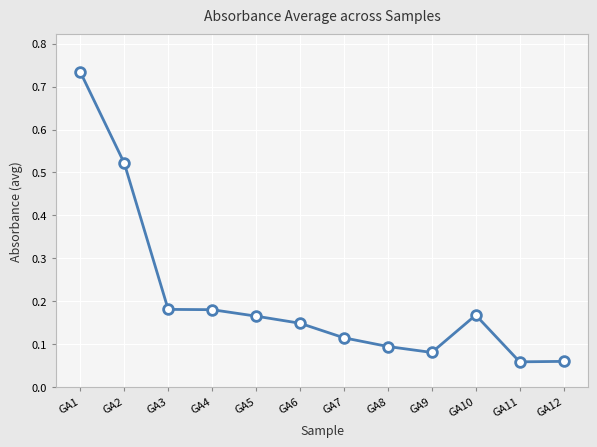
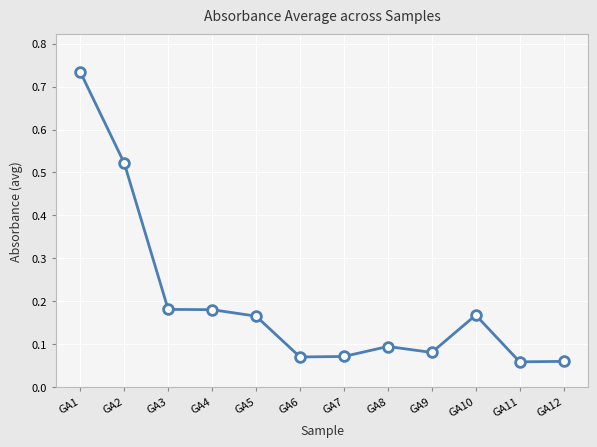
GA6: 0.15 -> 0.07
GA7: 0.12 -> 0.07
